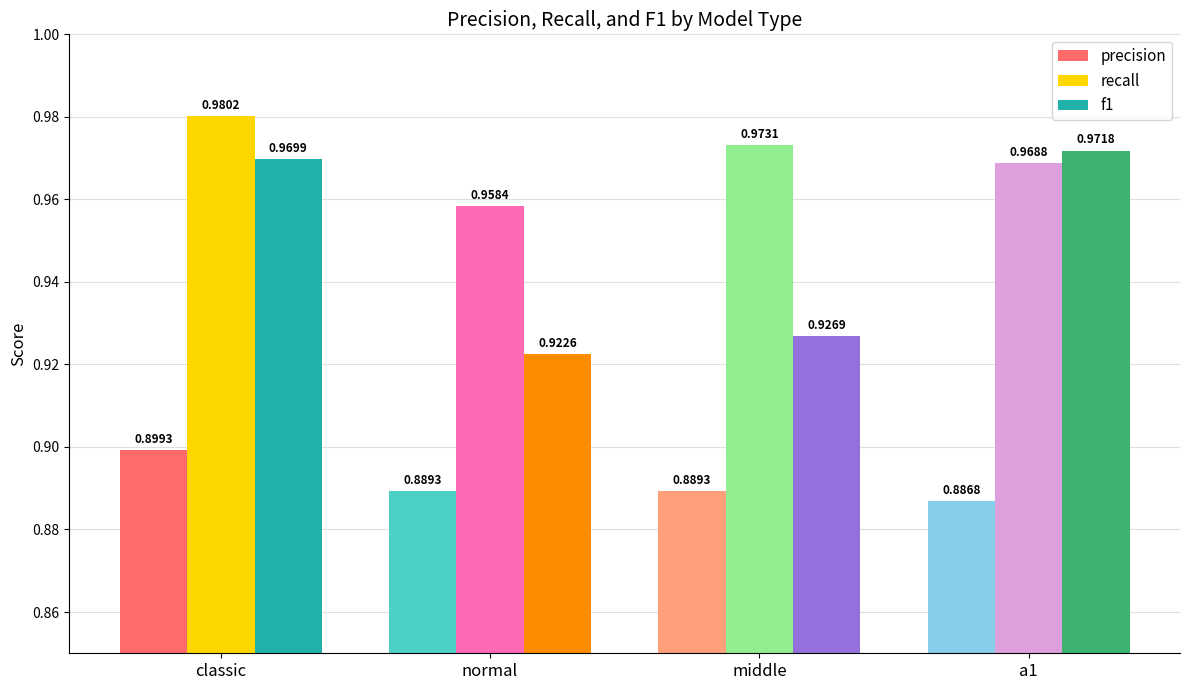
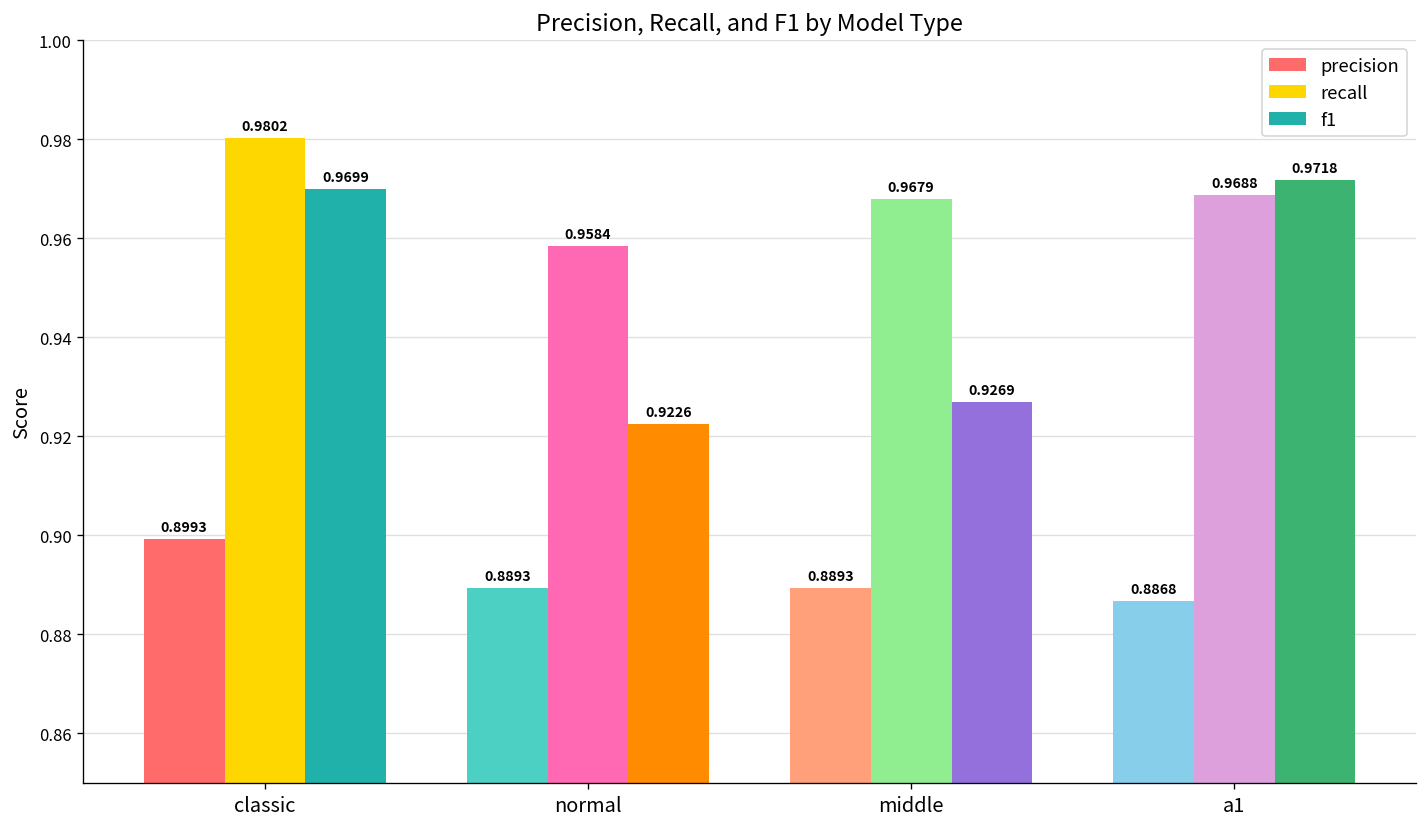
recall, middle: 0.9731 -> 0.9679
